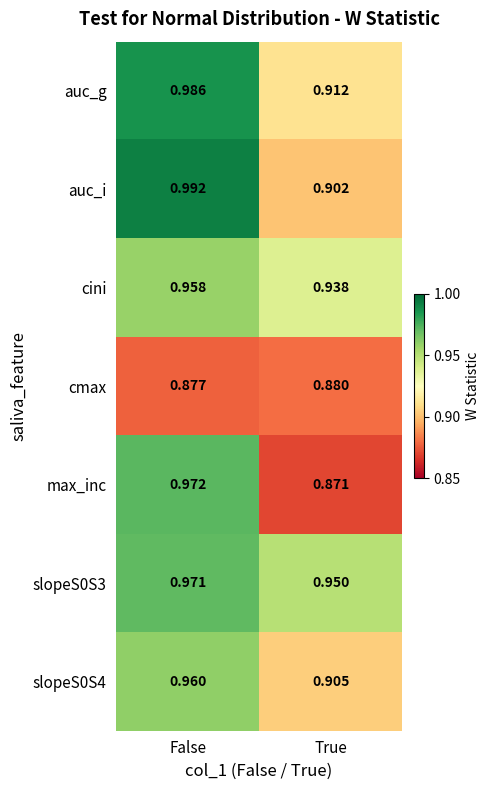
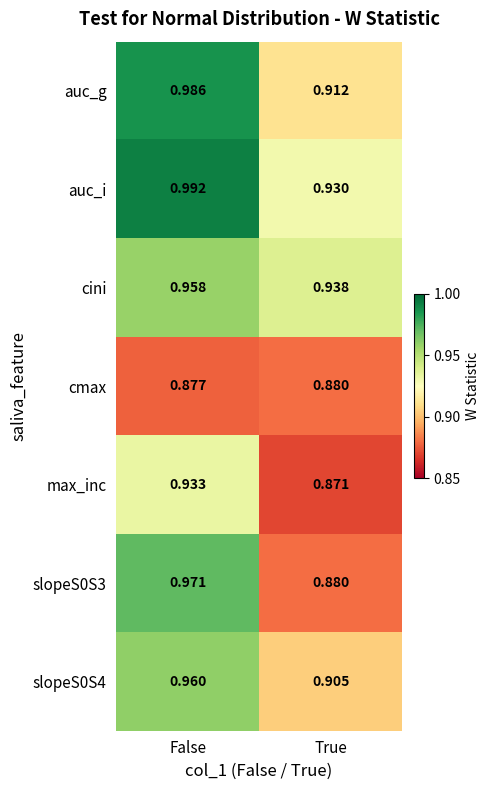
auc_i, True: 0.902 -> 0.930
max_inc, False: 0.972 -> 0.933
slopeS0S3, True: 0.950 -> 0.880
